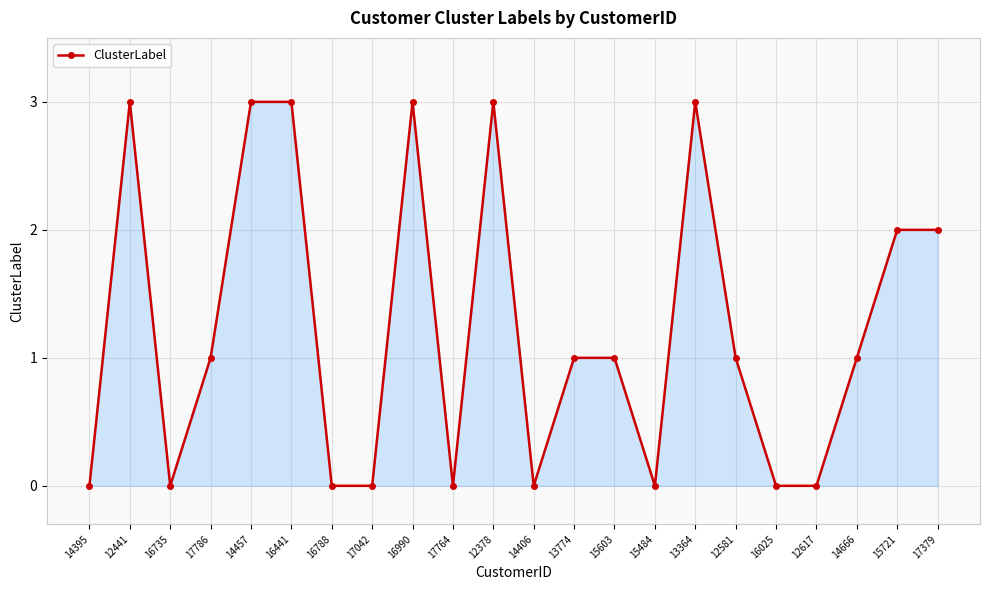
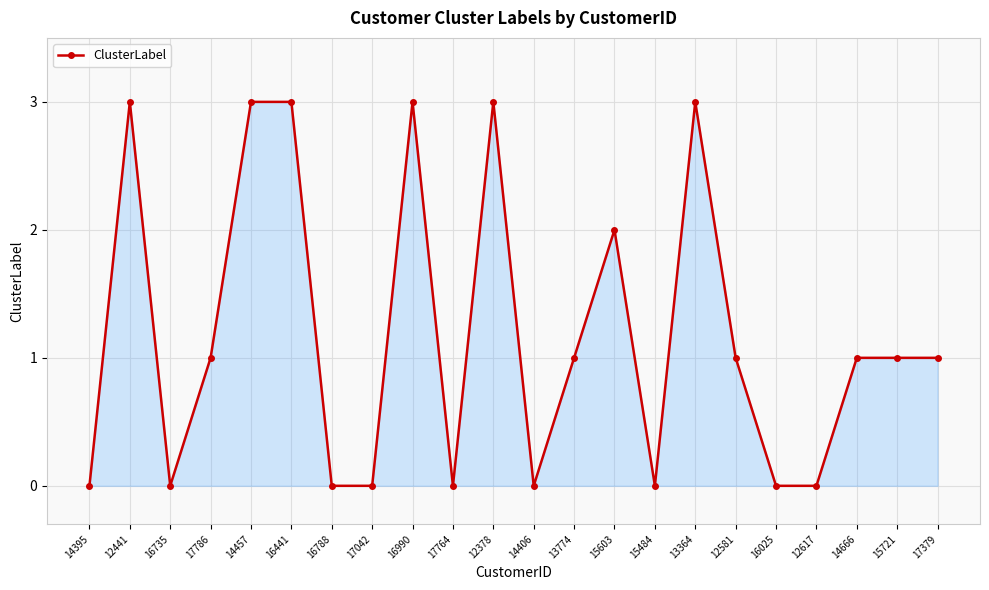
15603: 1 -> 2
15721: 2 -> 1
17379: 2 -> 1
